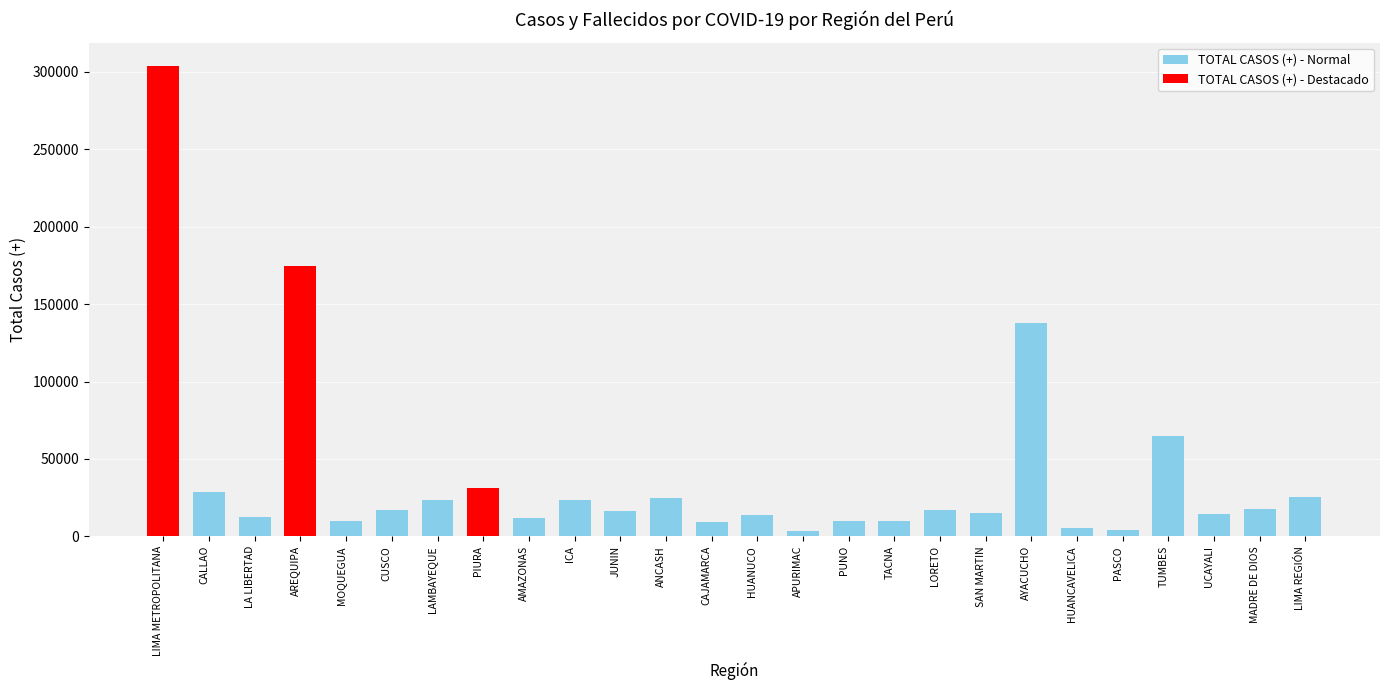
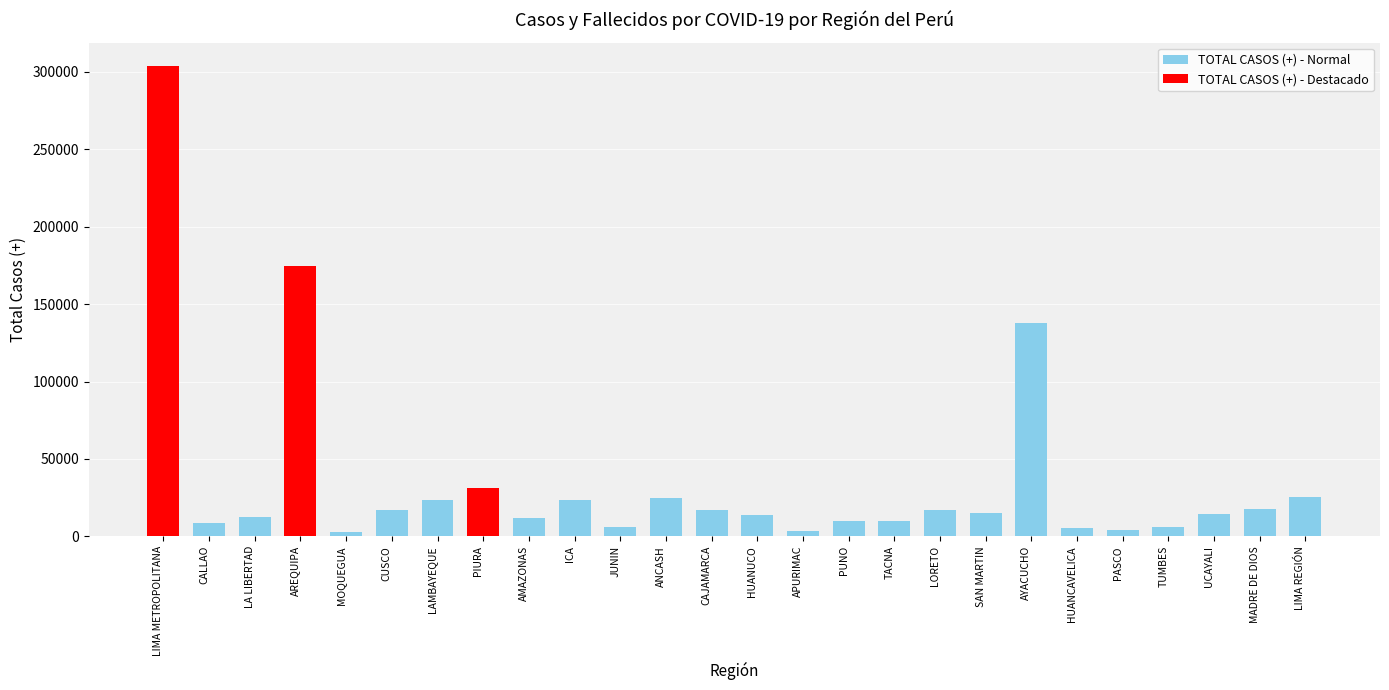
CALLAO: 29000 -> 9000
MOQUEGUA: 10000 -> 3000
JUNIN: 16000 -> 6000
CAJAMARCA: 9000 -> 17000
TUMBES: 65000 -> 6000
